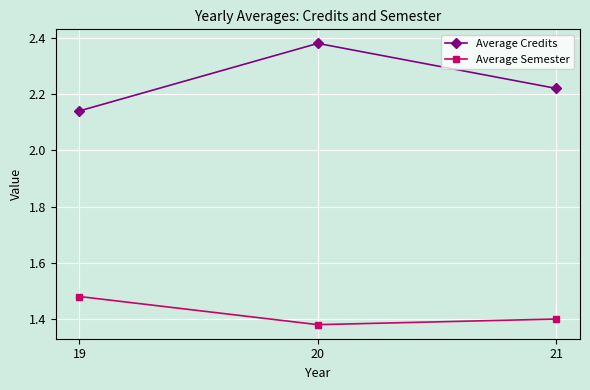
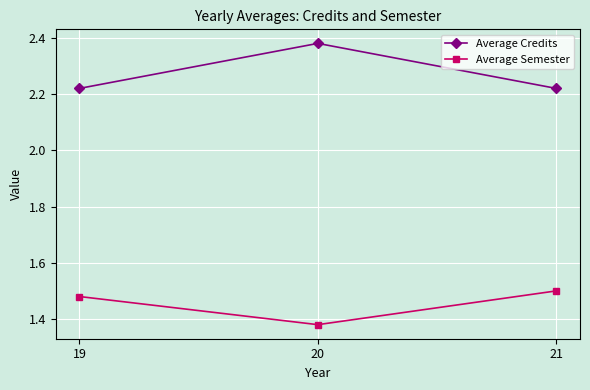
Average Credits, 19: 2.14 -> 2.22
Average Semester, 21: 1.4 -> 1.5
